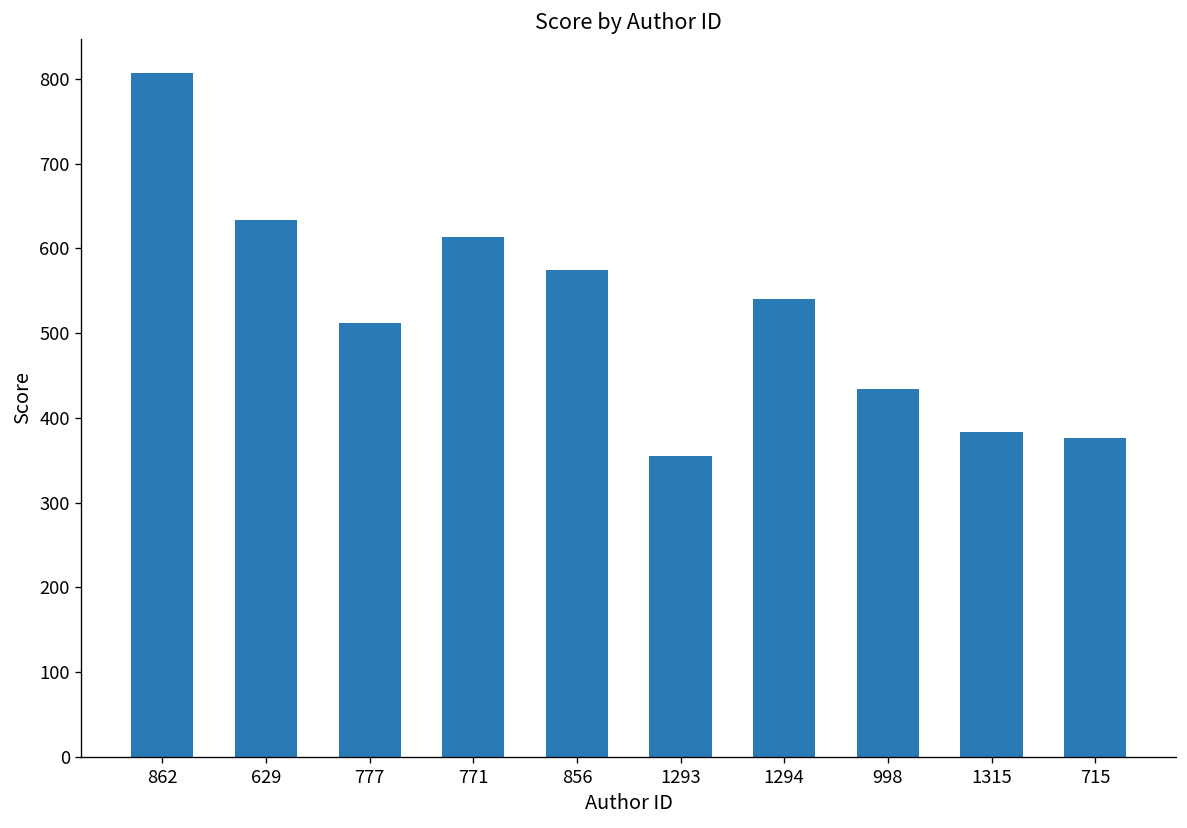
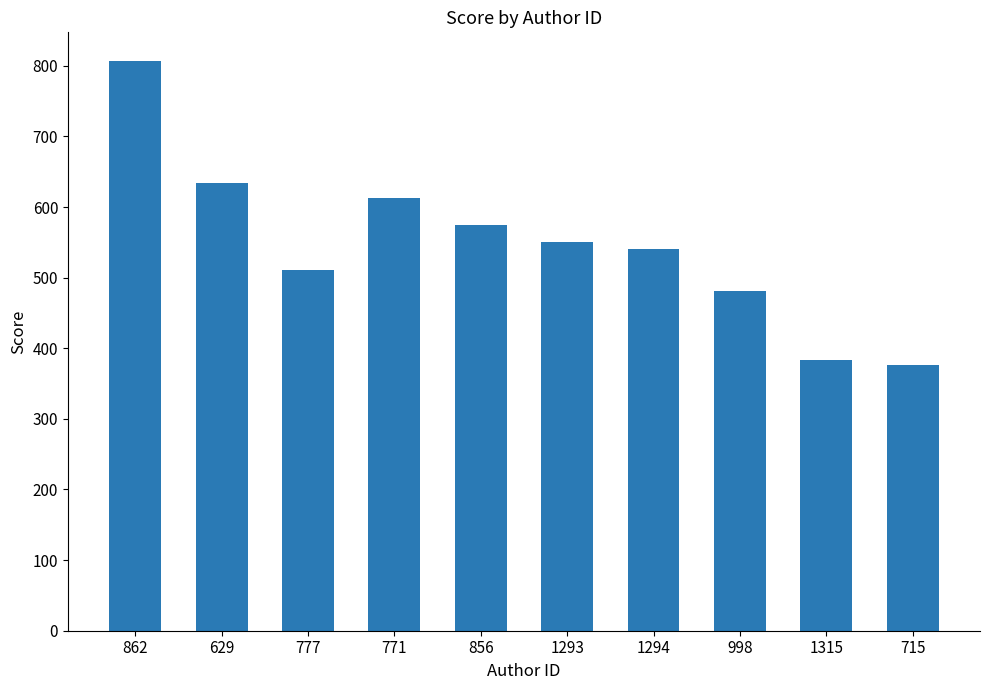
1293: 360 -> 550
998: 430 -> 480
